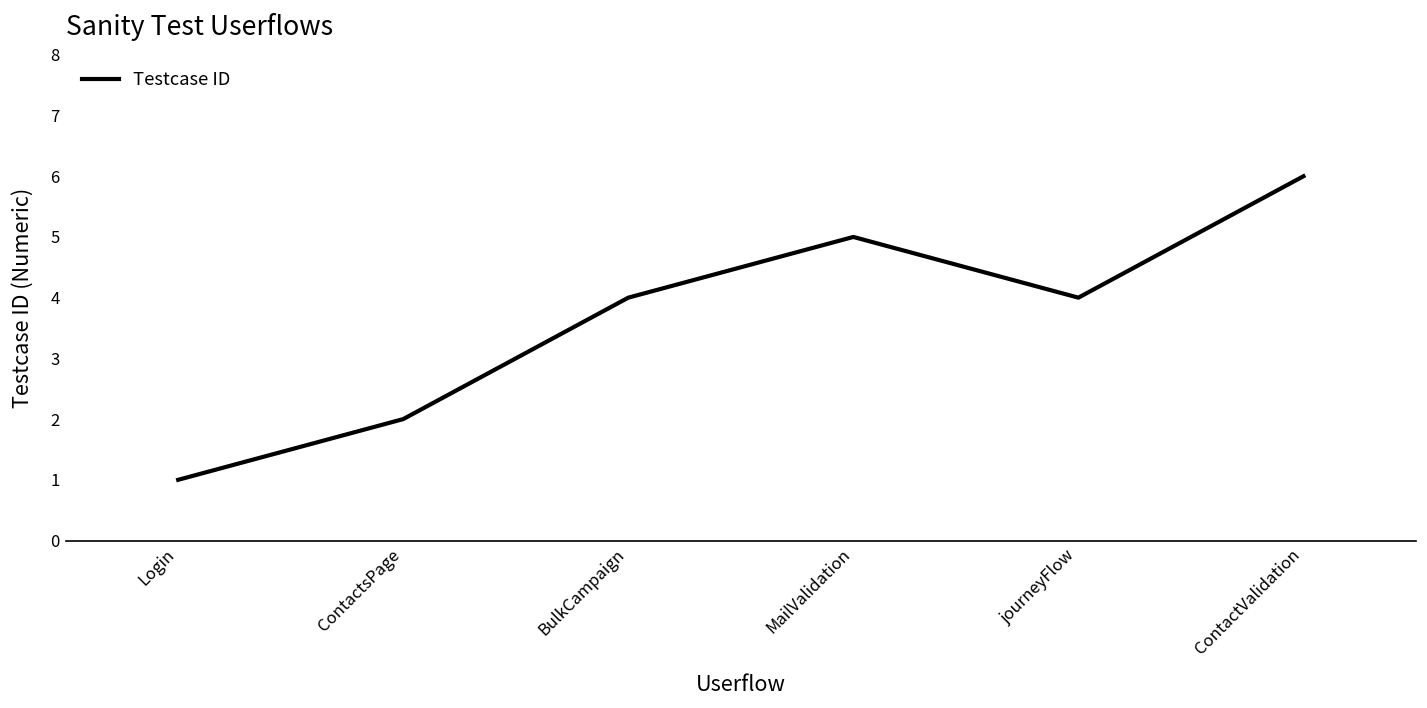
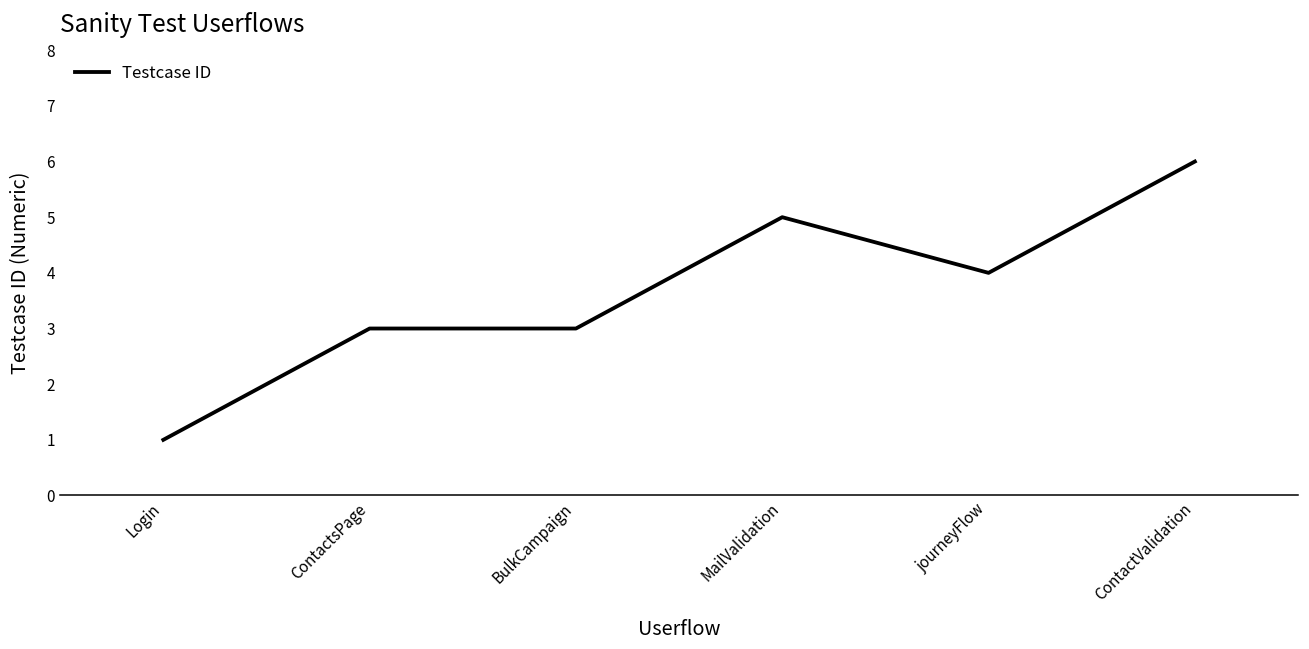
ContactsPage: 2 -> 3
BulkCampaign: 4 -> 3
